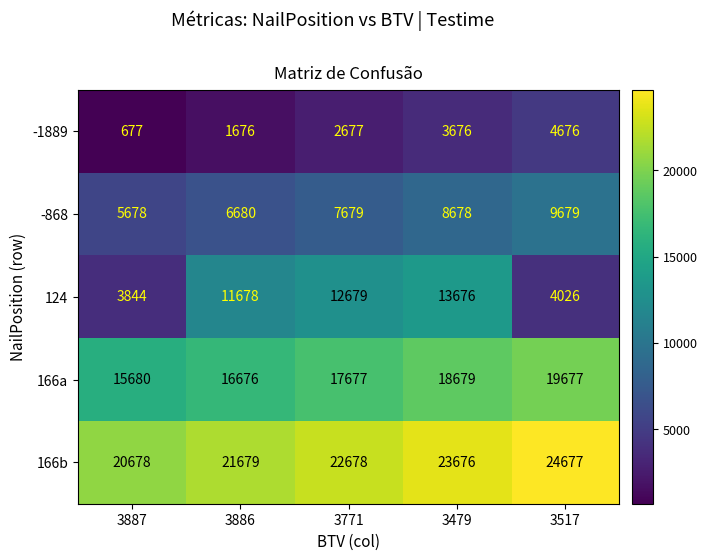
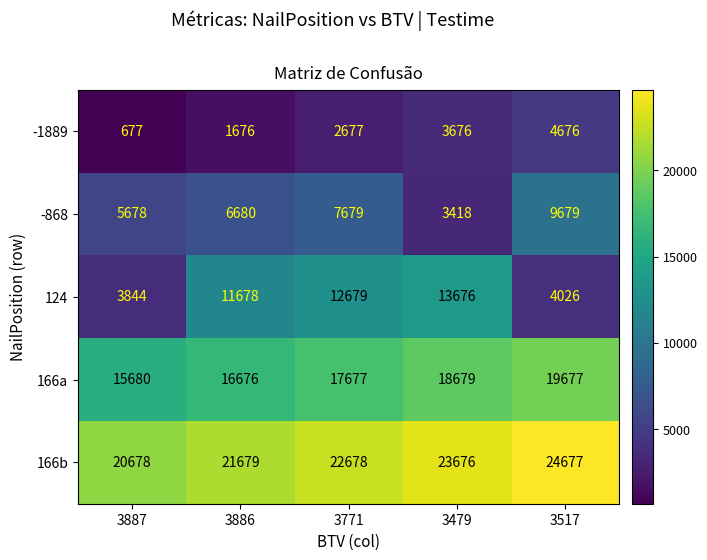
-868, 3479: 8678 -> 3418
